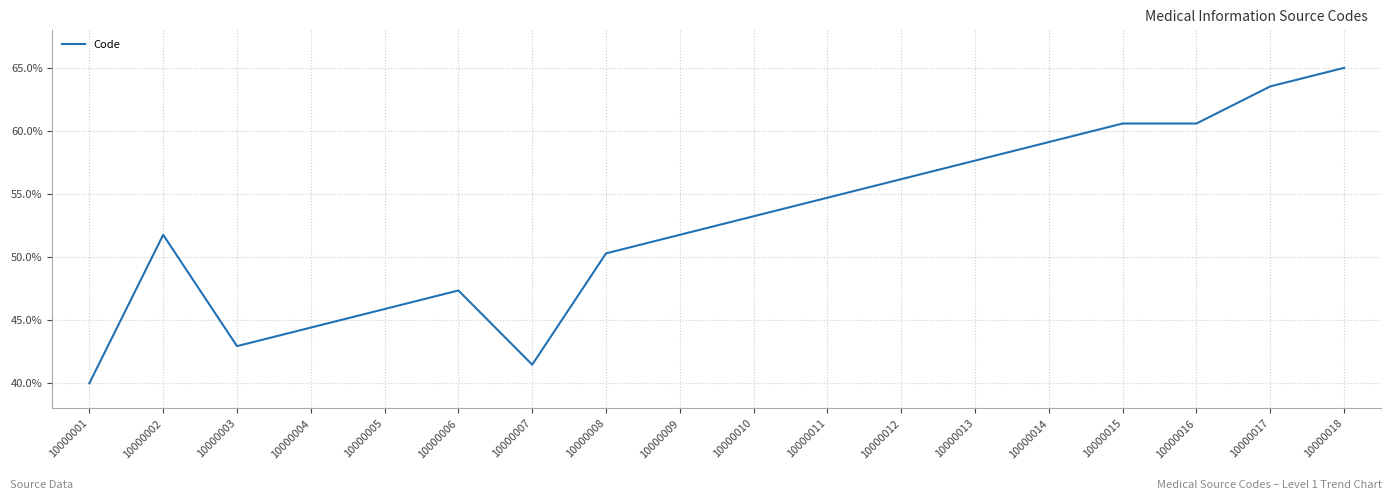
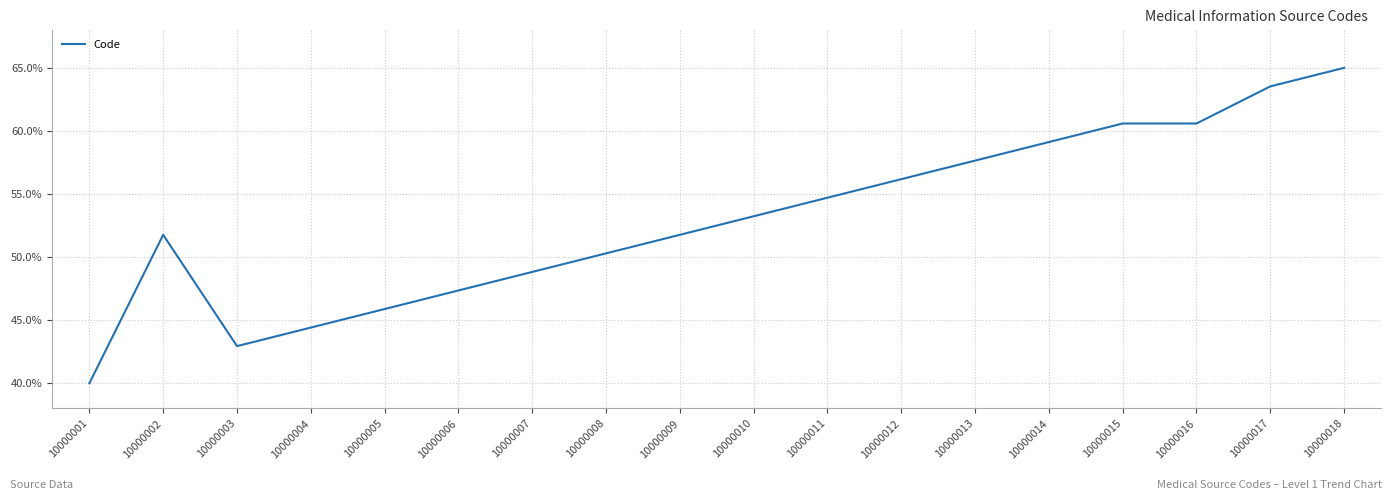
10000007: 41.5% -> 48.8%
